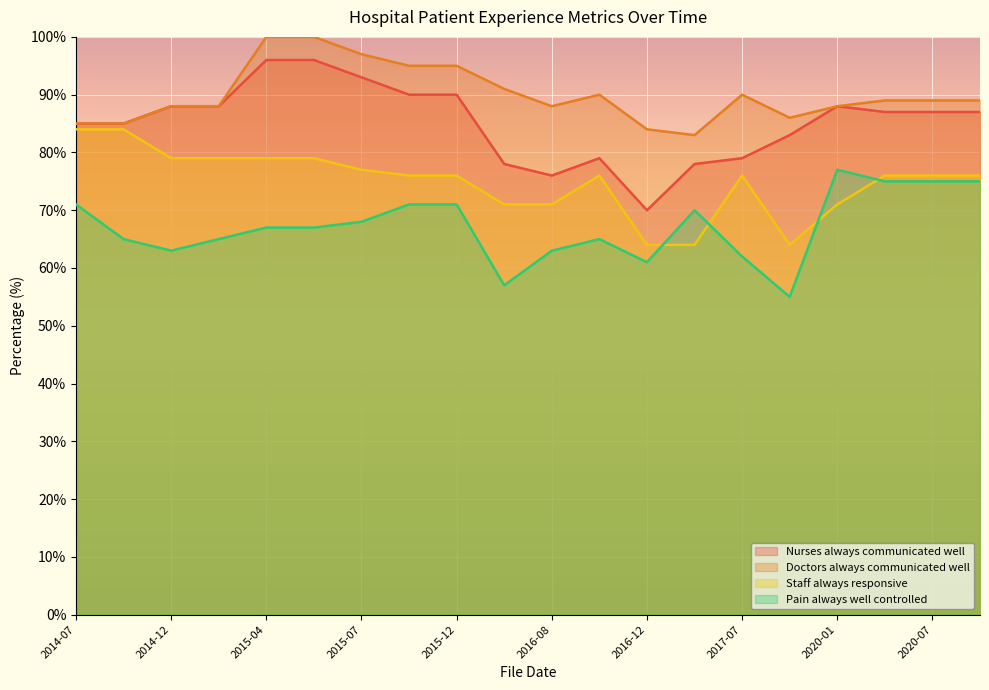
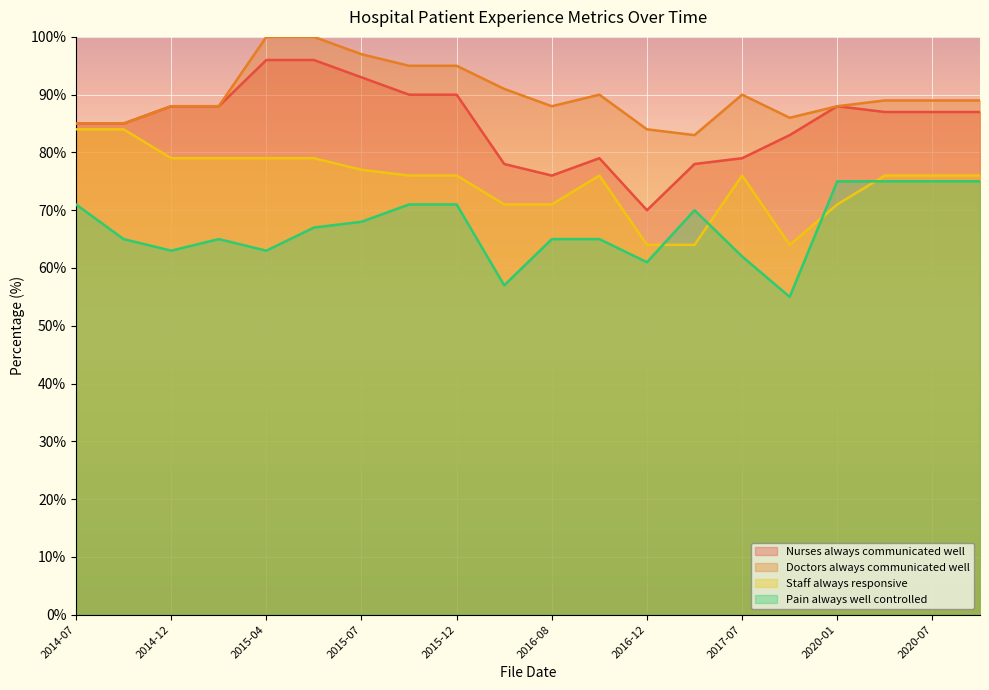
Pain always well controlled, 2015-04: 67% -> 63%
Pain always well controlled, 2016-08: 63% -> 65%
Pain always well controlled, 2020-01: 77% -> 75%
